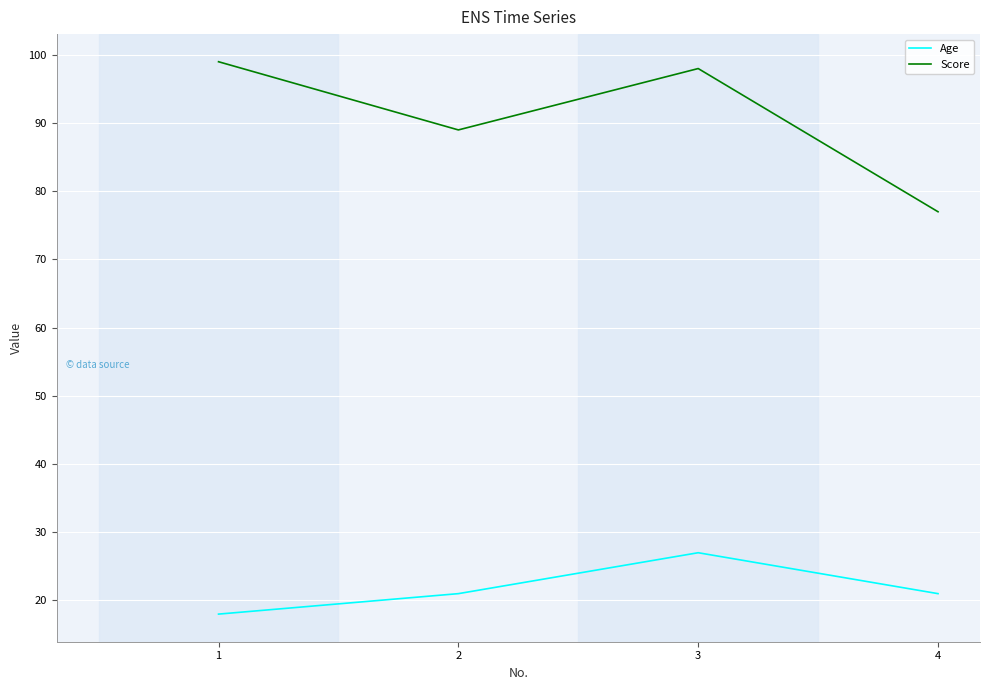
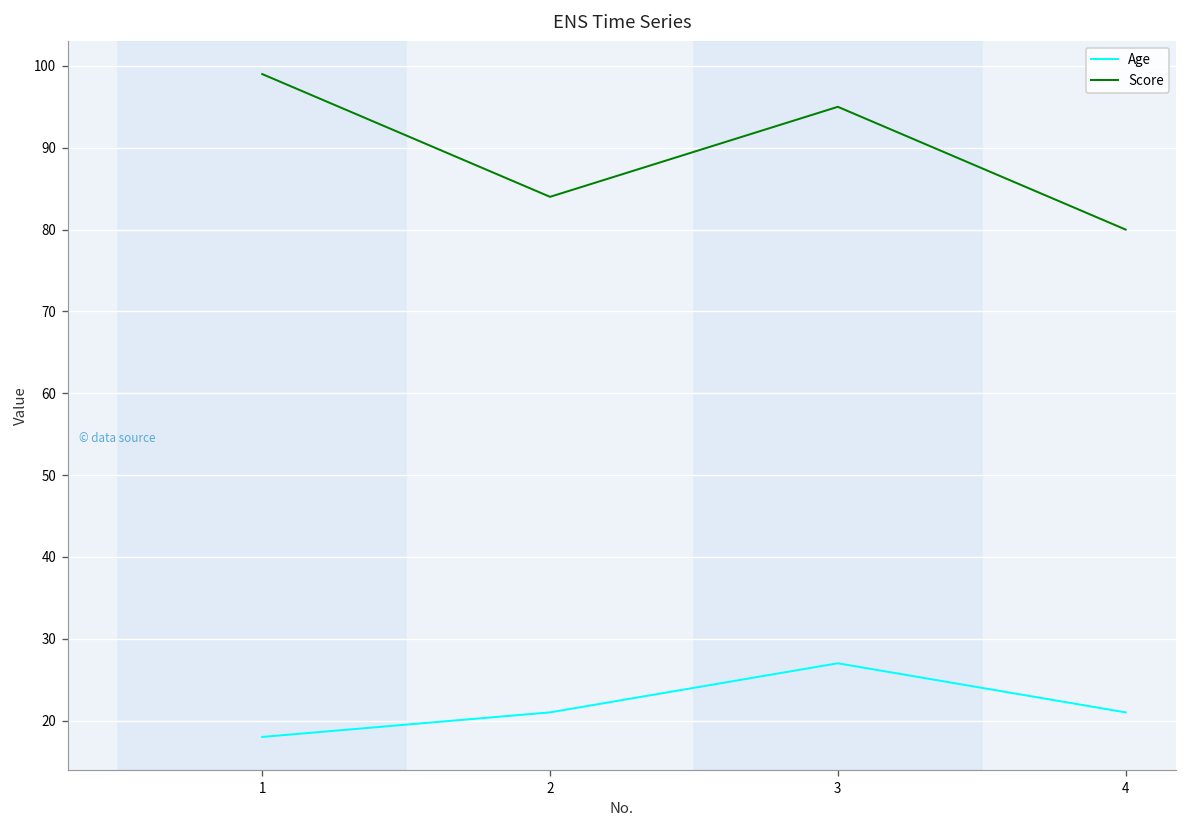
Score, 2: 89 -> 84
Score, 3: 98 -> 95
Score, 4: 77 -> 80
